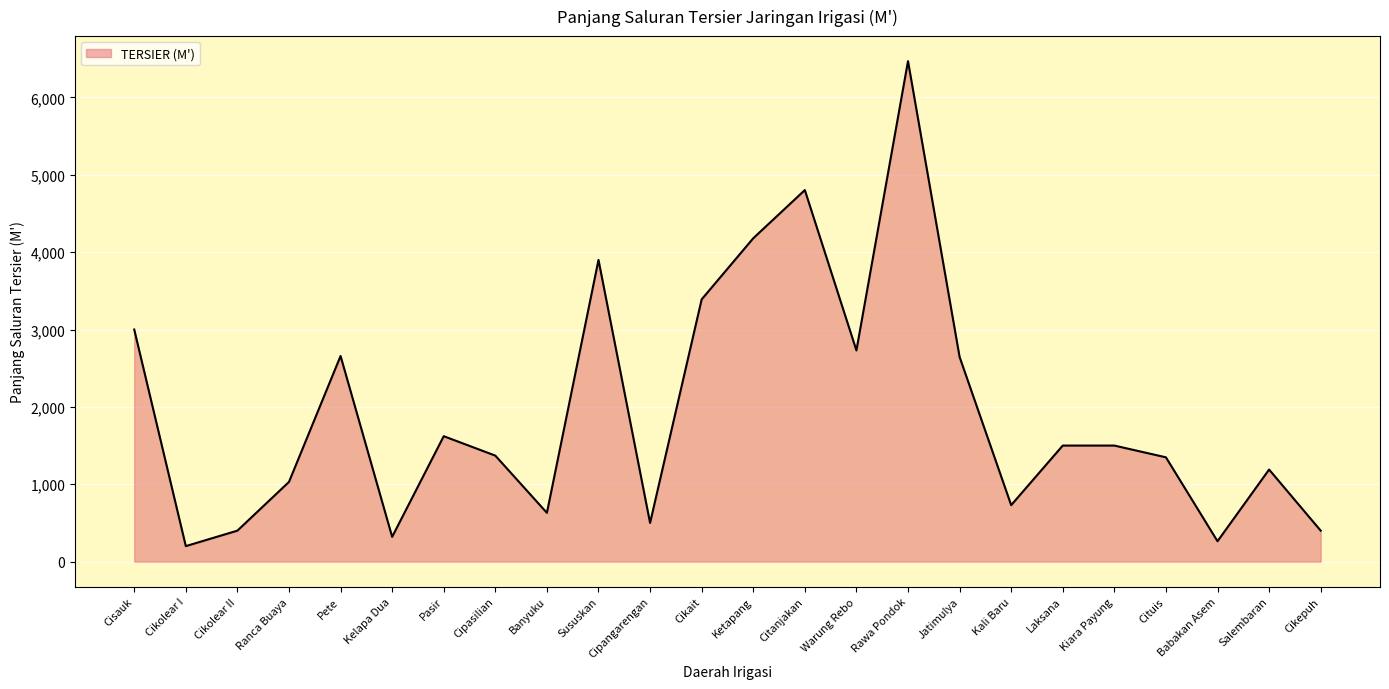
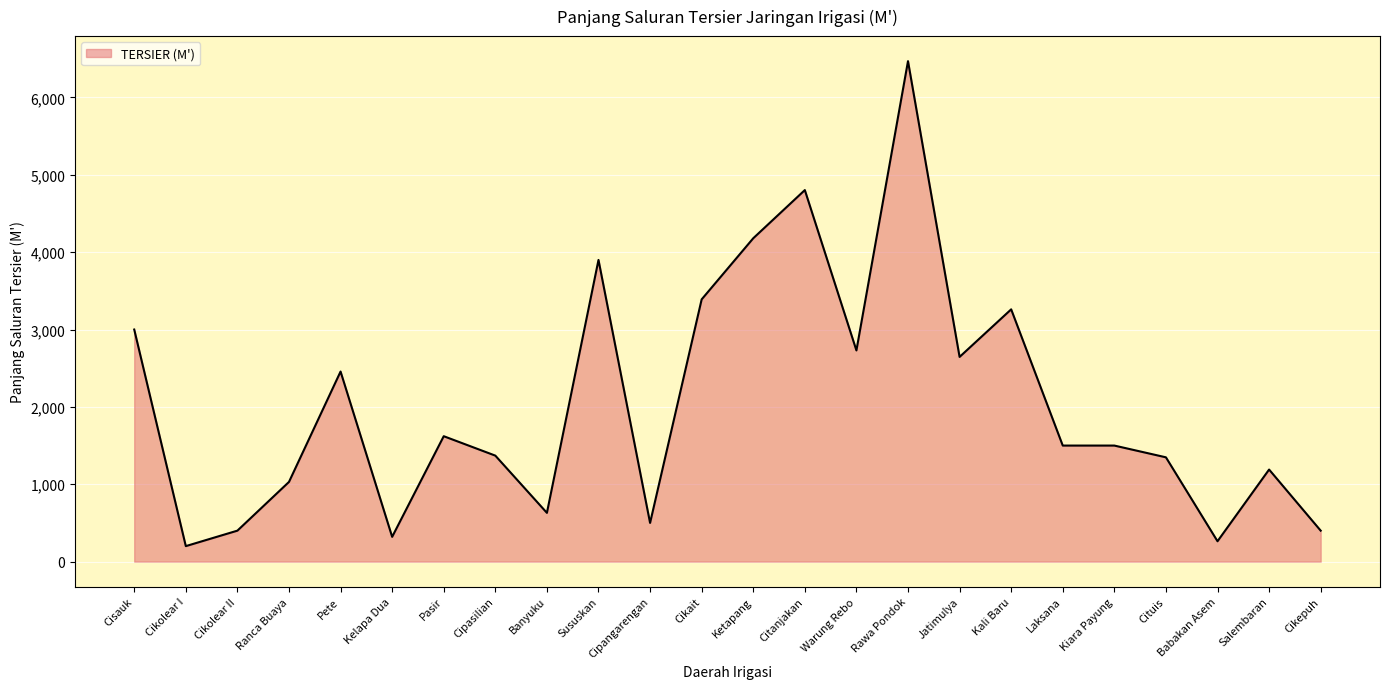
Pete: 2,700 -> 2,500
Kali Baru: 700 -> 3,300
